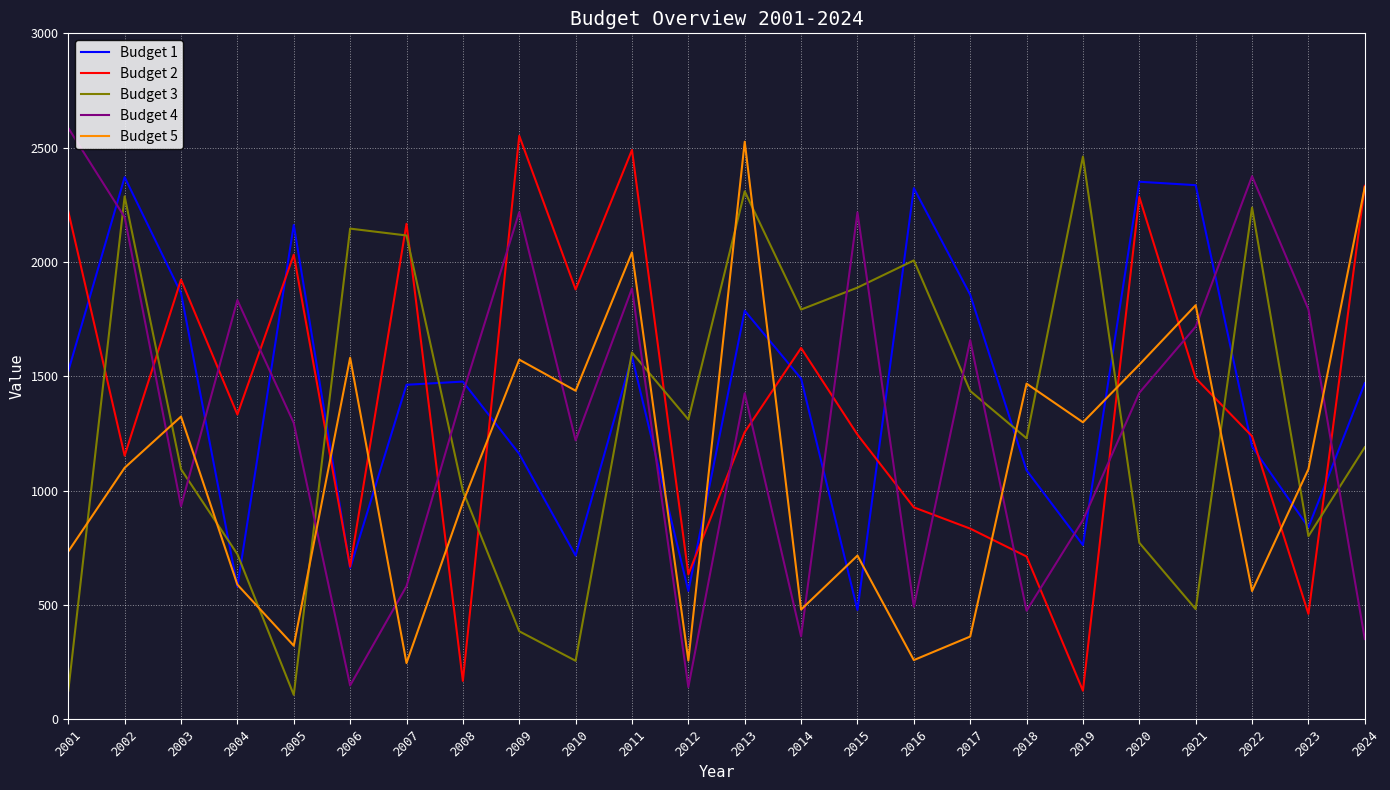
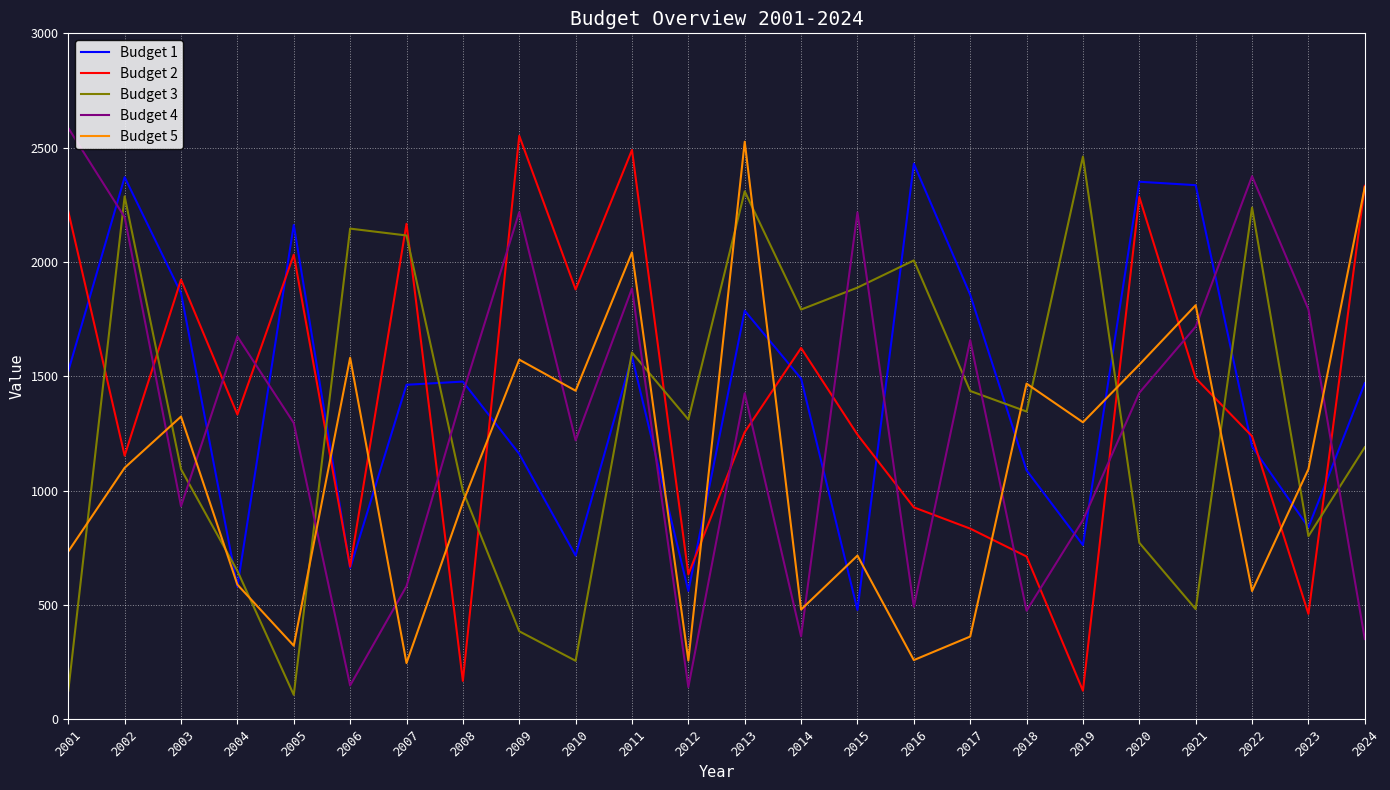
Budget 3, 2004: 720 -> 650
Budget 4, 2004: 1830 -> 1670
Budget 1, 2016: 2320 -> 2430
Budget 3, 2018: 1230 -> 1350
